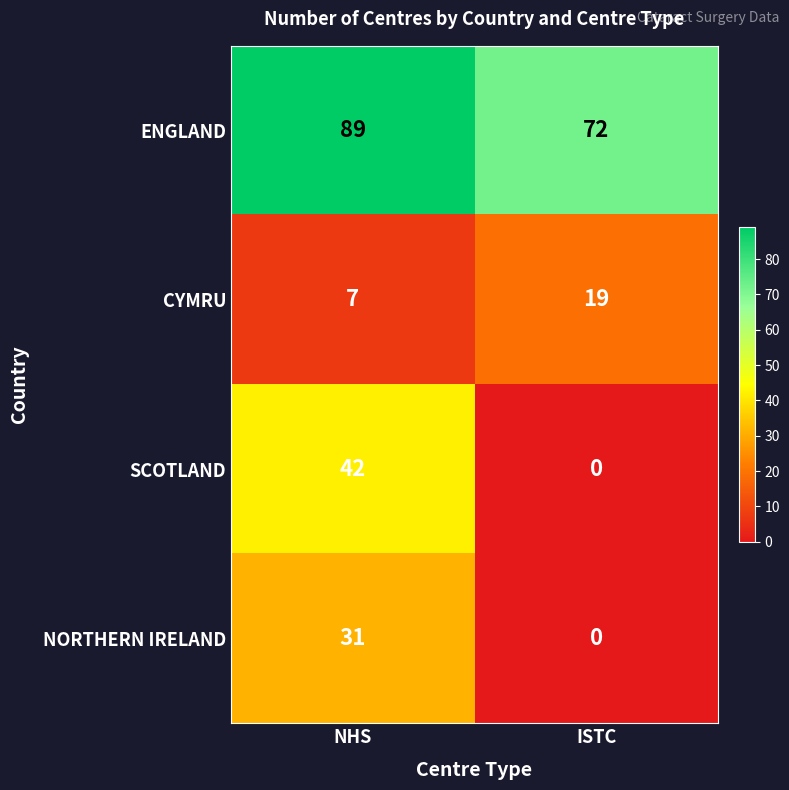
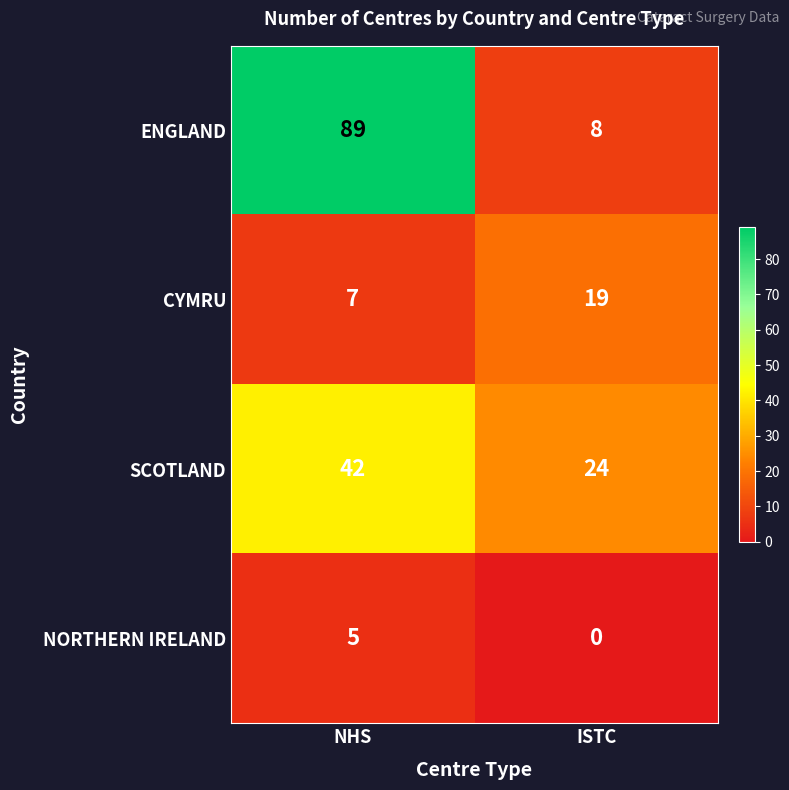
ENGLAND, ISTC: 72 -> 8
SCOTLAND, ISTC: 0 -> 24
NORTHERN IRELAND, NHS: 31 -> 5
